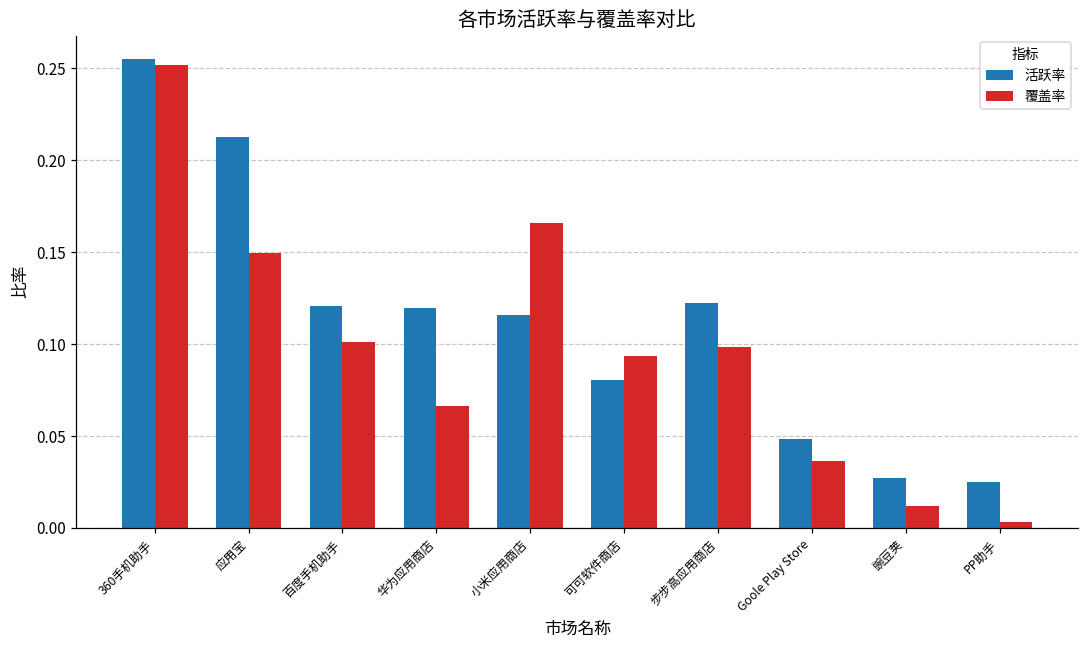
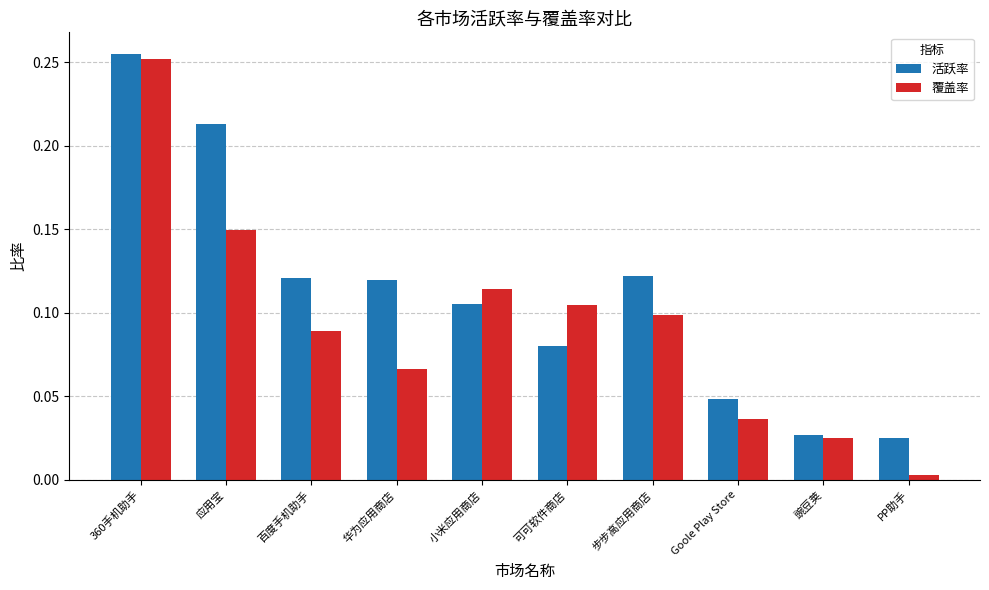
覆盖率, 百度手机助手: 0.101 -> 0.089
活跃率, 小米应用商店: 0.116 -> 0.105
覆盖率, 小米应用商店: 0.166 -> 0.114
覆盖率, 可可软件商店: 0.094 -> 0.104
覆盖率, 豌豆荚: 0.012 -> 0.025
